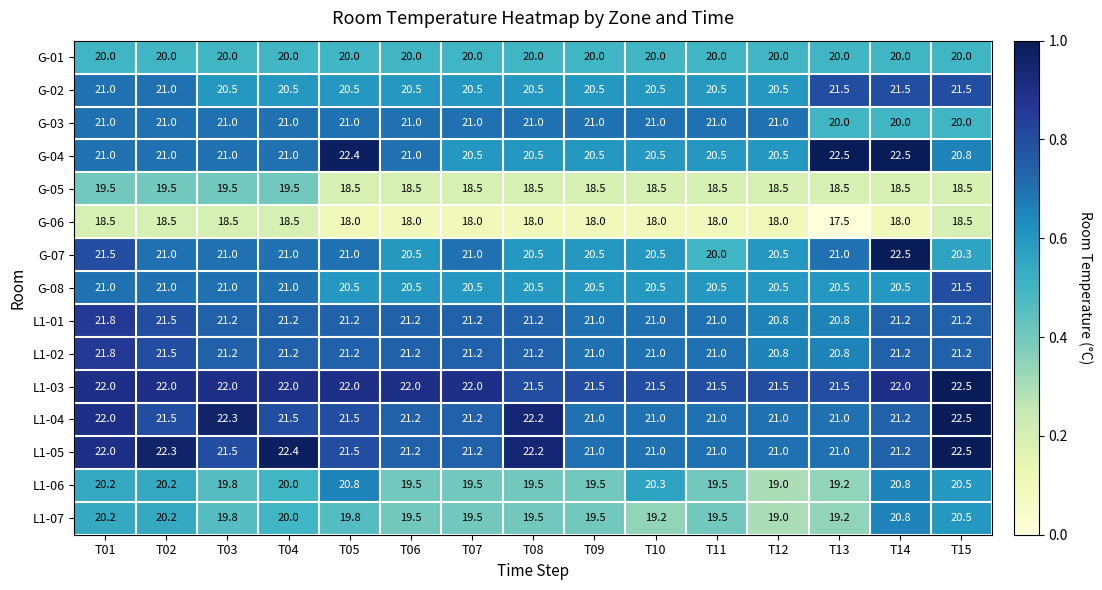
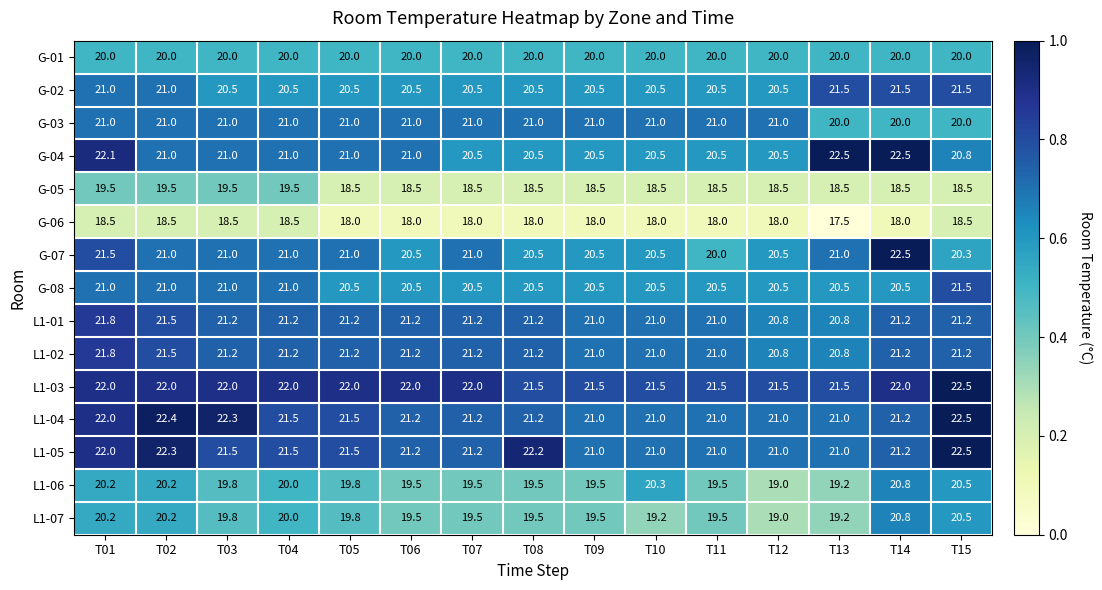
G-04, T01: 21.0 -> 22.1
G-04, T05: 22.4 -> 21.0
L1-04, T02: 21.5 -> 22.4
L1-04, T08: 22.2 -> 21.2
L1-05, T04: 22.4 -> 21.5
L1-06, T05: 20.8 -> 19.8
